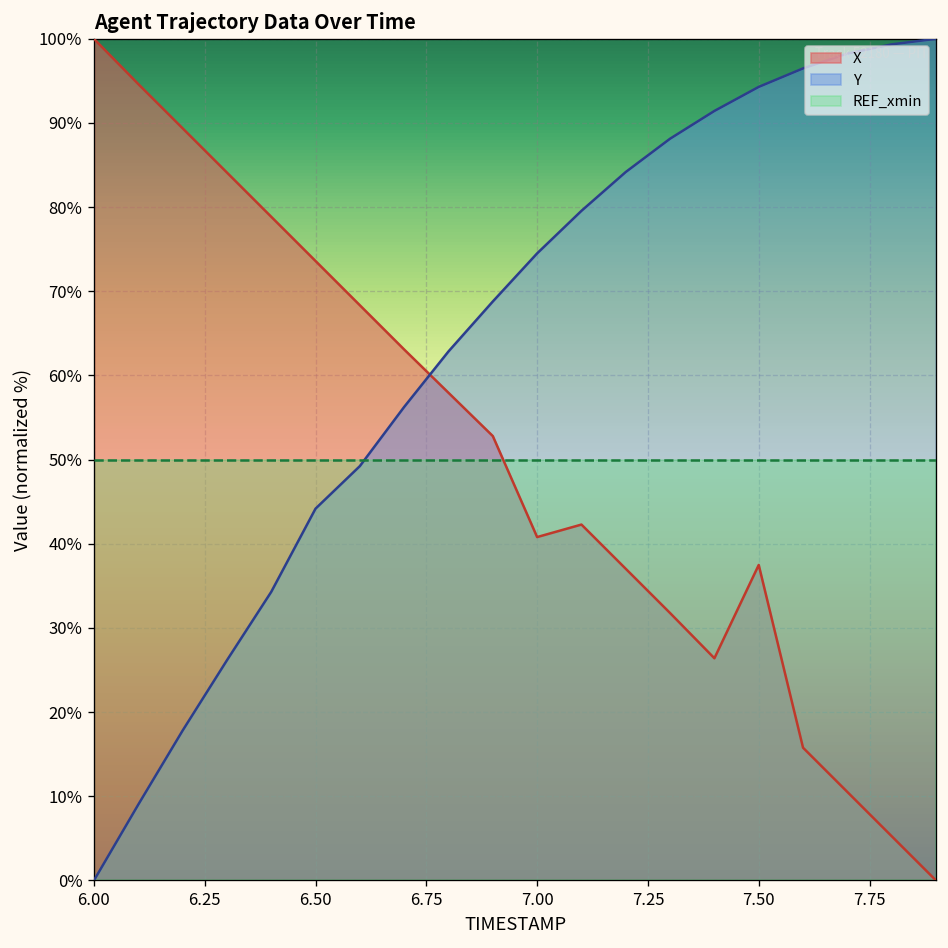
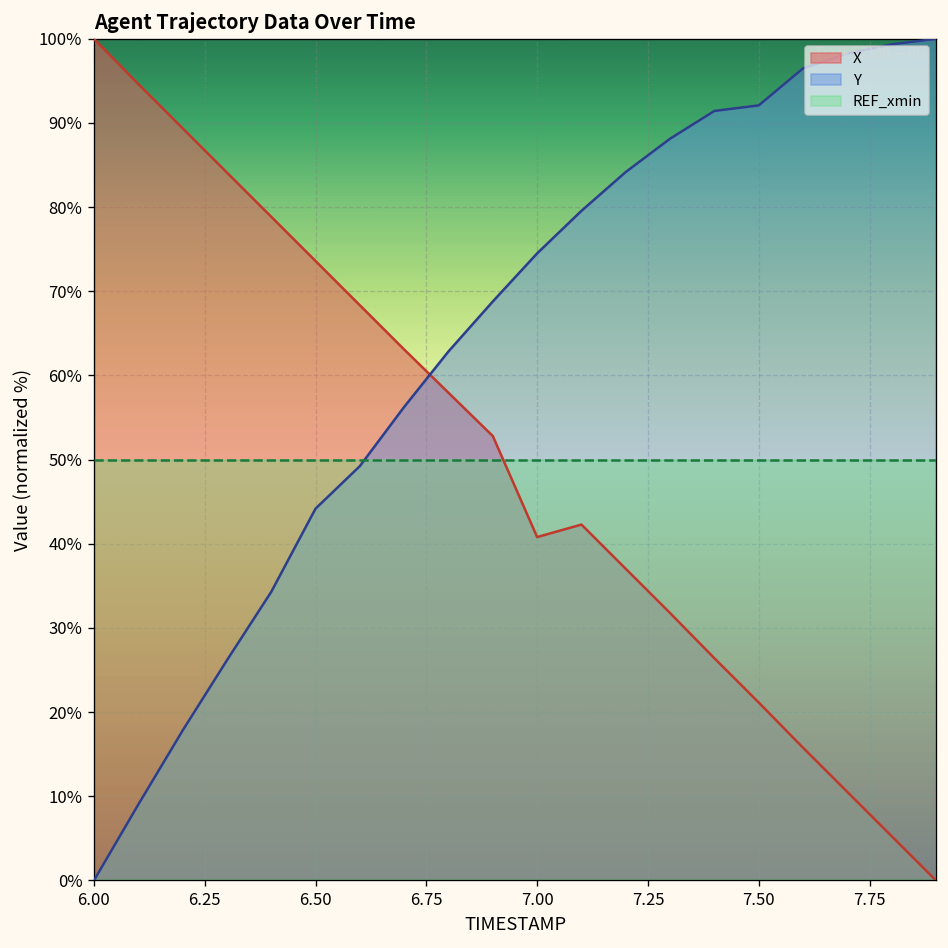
X, 7.50: 37% -> 21%
Y, 7.50: 94% -> 92%
